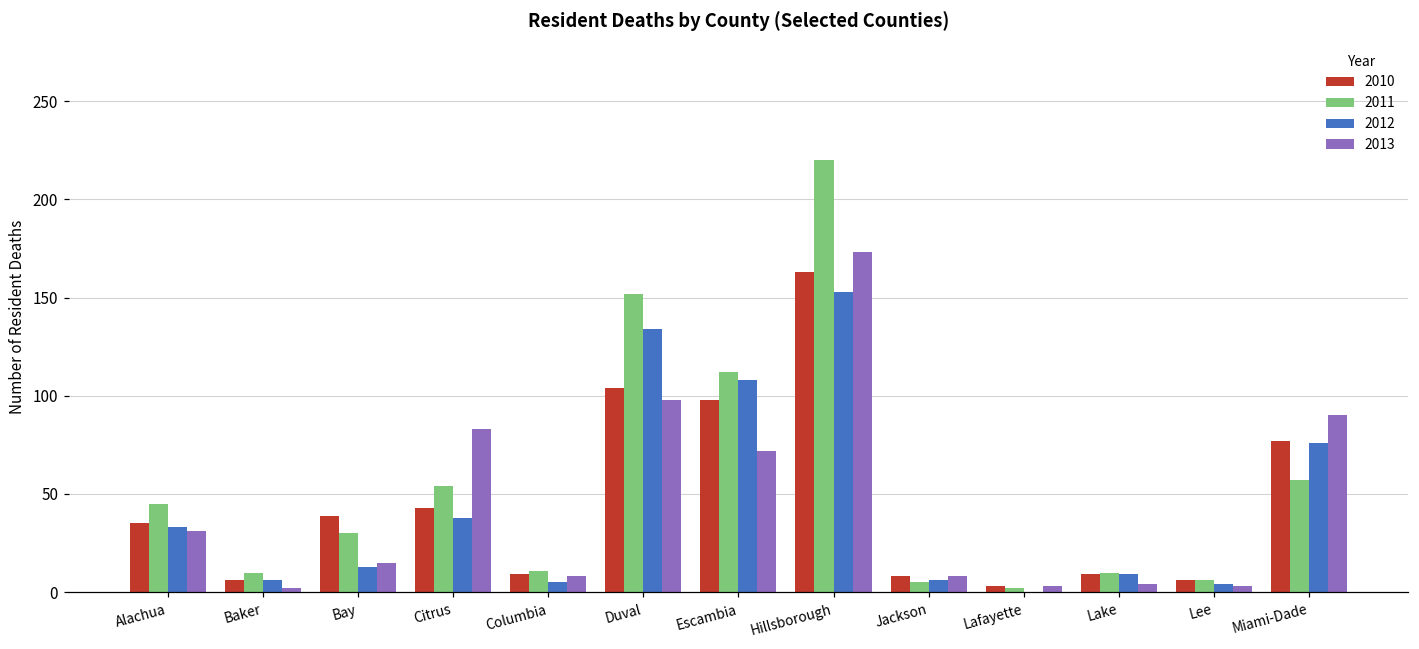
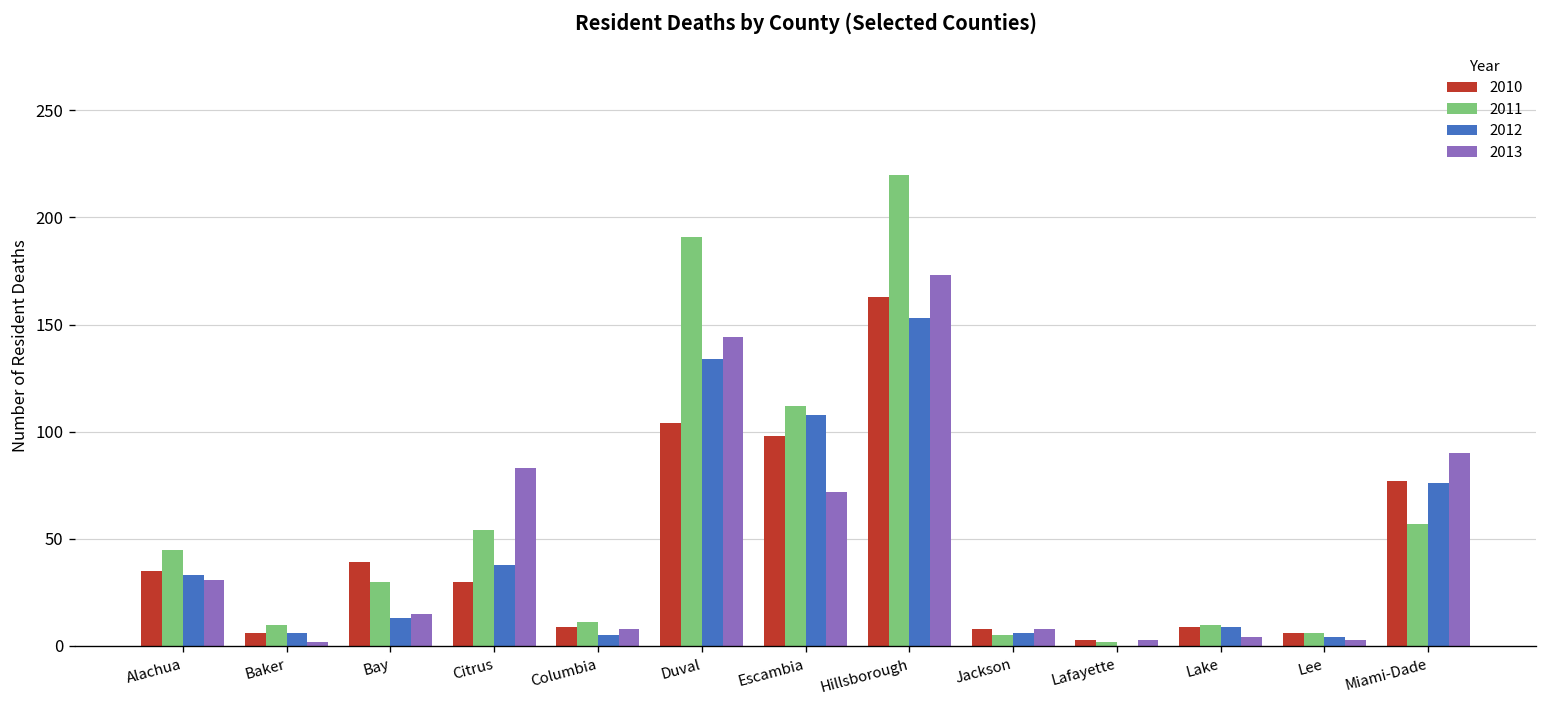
2010, Citrus: 43 -> 30
2011, Duval: 152 -> 191
2013, Duval: 98 -> 144
